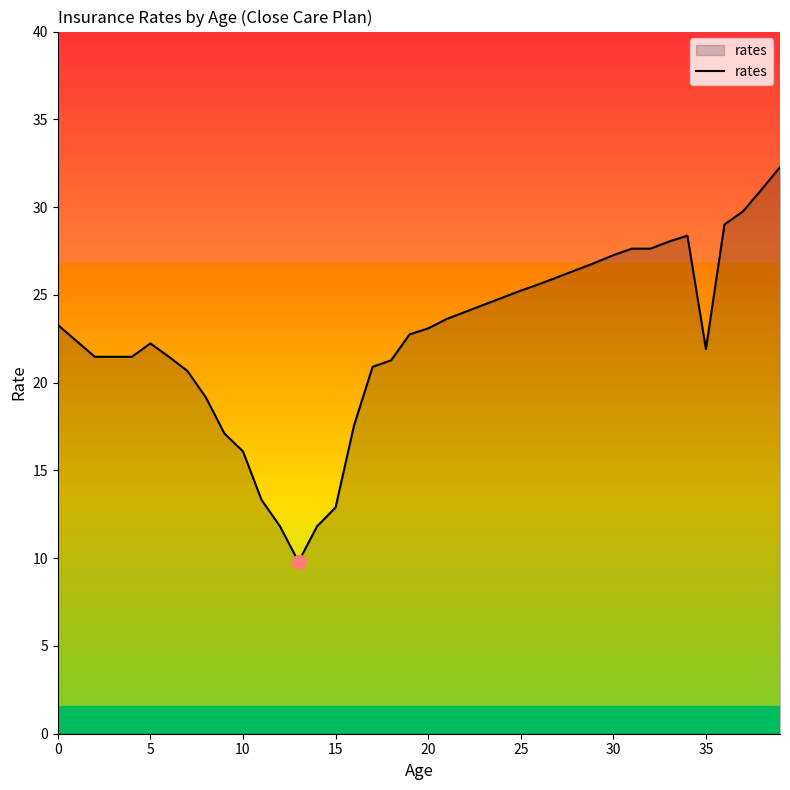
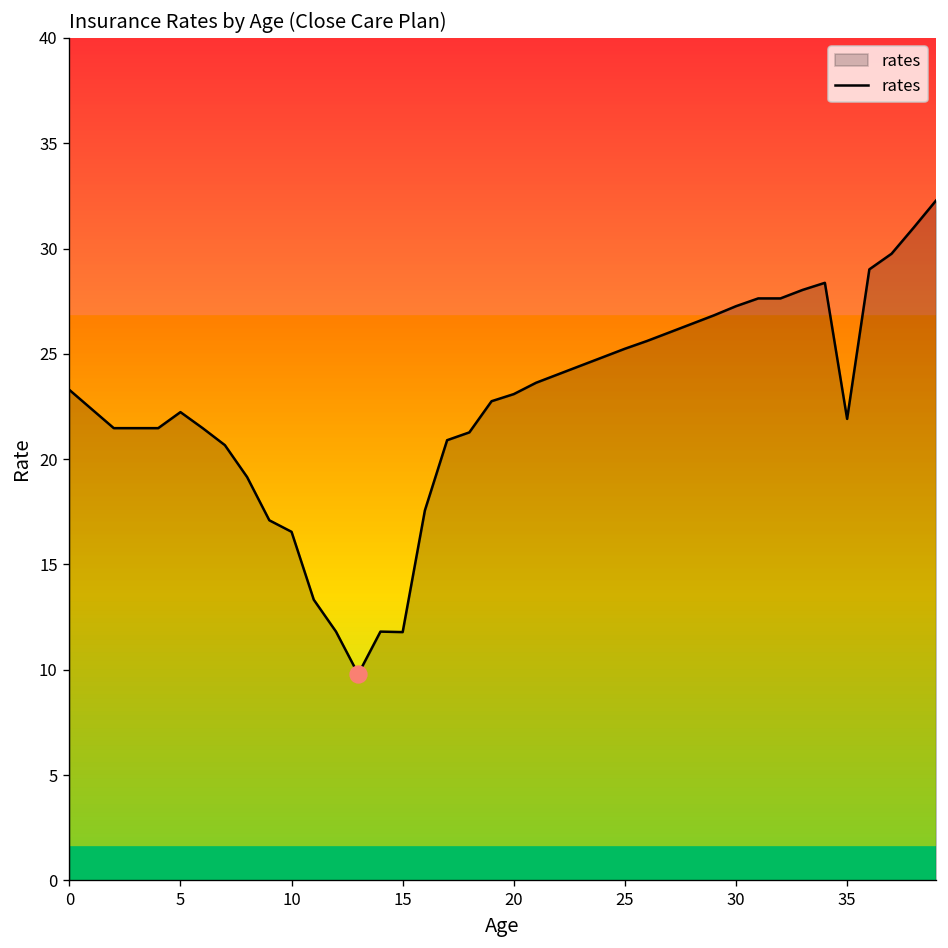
rates, 10: 16.1 -> 16.6
rates, 15: 12.9 -> 11.8
